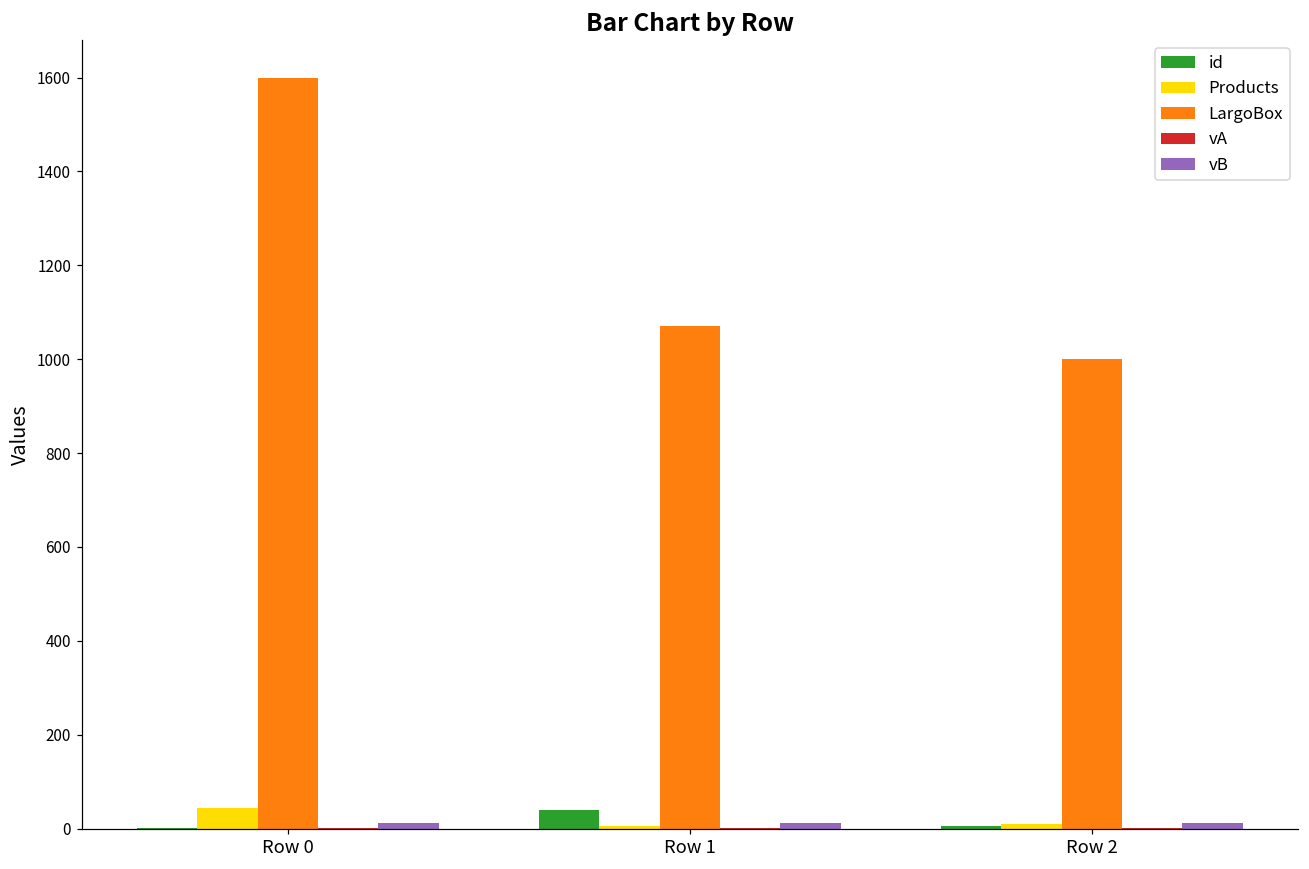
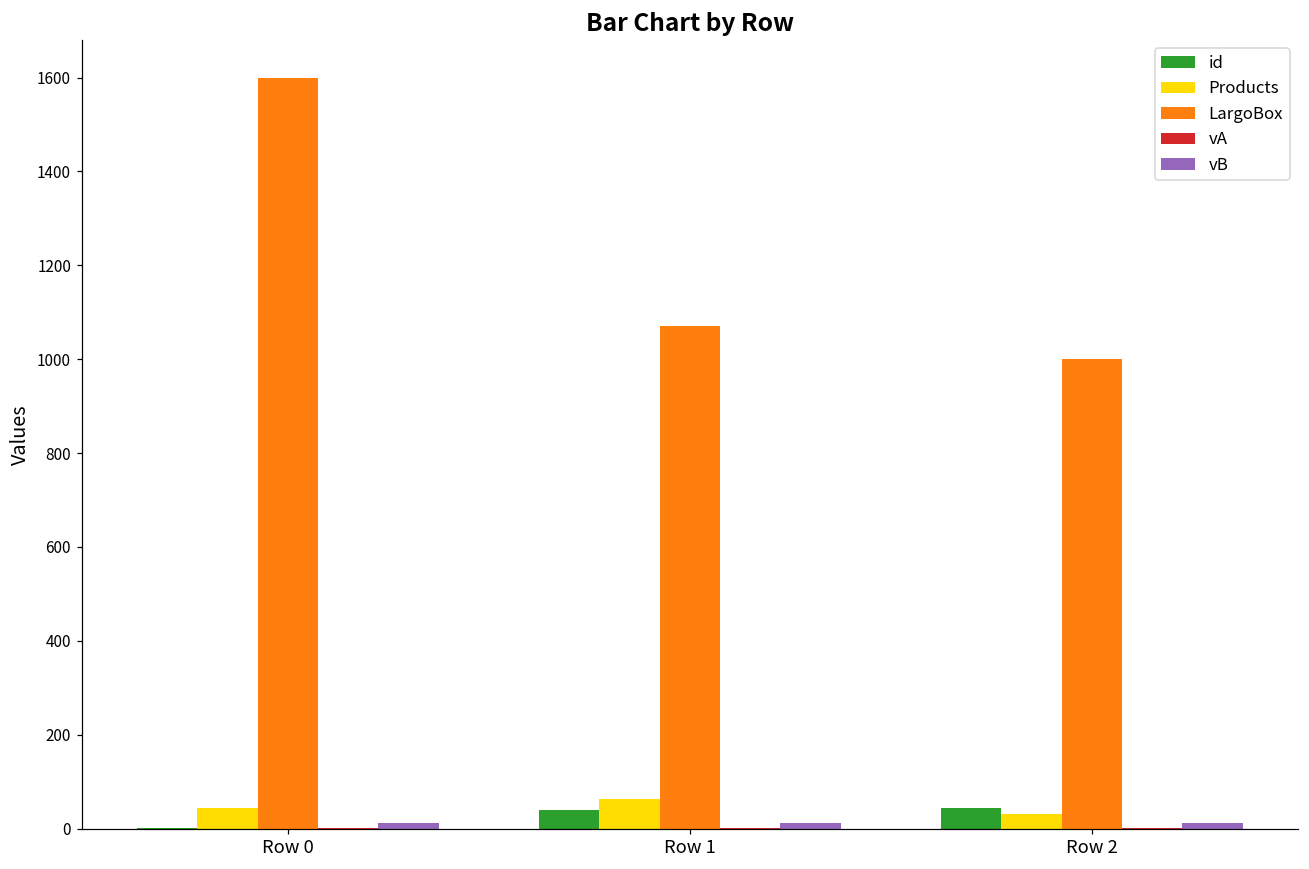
Products, Row 1: 10 -> 60
id, Row 2: 10 -> 40
Products, Row 2: 10 -> 30
